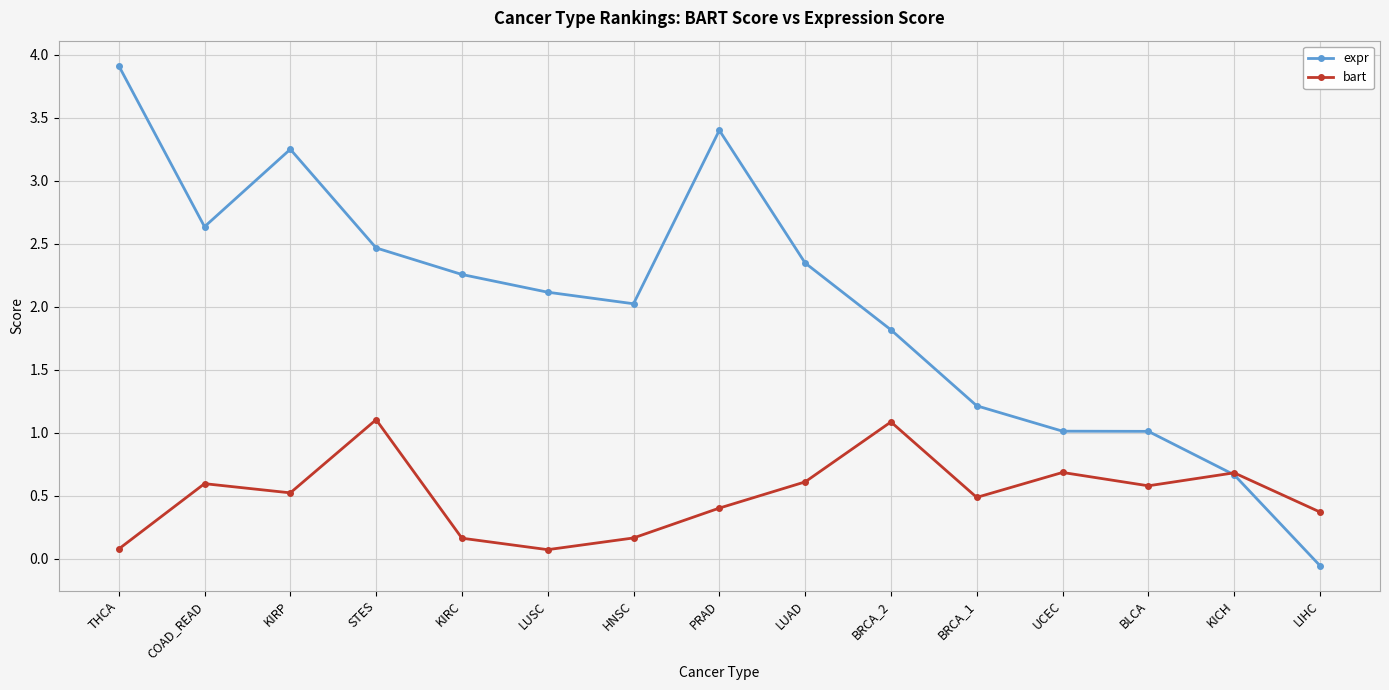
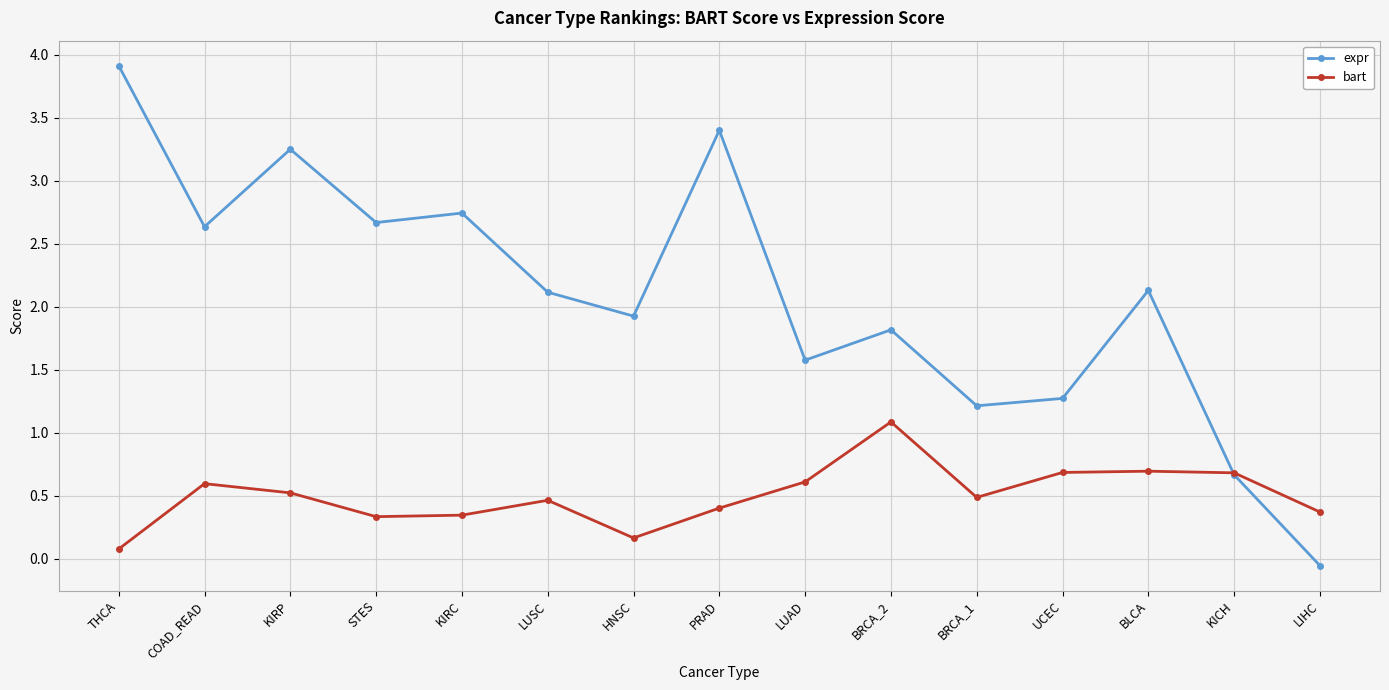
expr, STES: 2.47 -> 2.67
bart, STES: 1.10 -> 0.33
expr, KIRC: 2.26 -> 2.74
bart, KIRC: 0.16 -> 0.35
bart, LUSC: 0.07 -> 0.46
expr, HNSC: 2.02 -> 1.93
expr, LUAD: 2.35 -> 1.58
expr, UCEC: 1.01 -> 1.27
expr, BLCA: 1.01 -> 2.13
bart, BLCA: 0.58 -> 0.70
